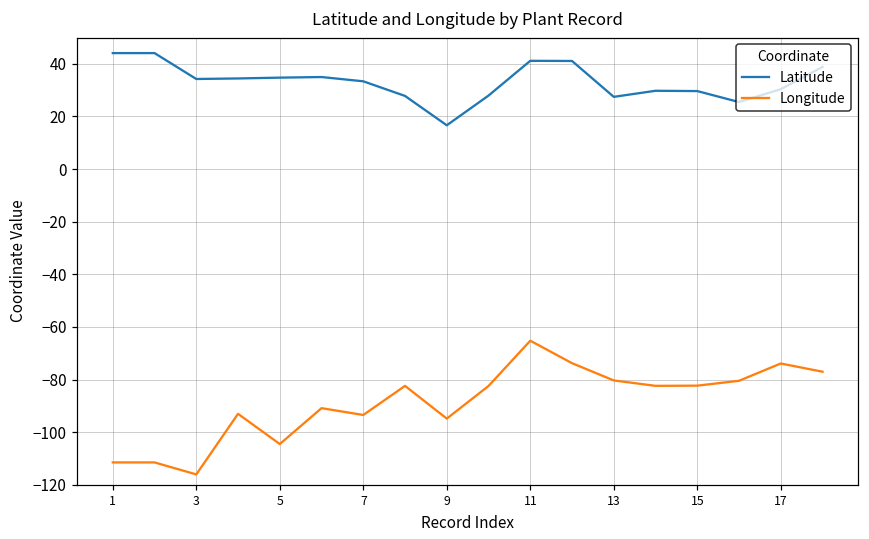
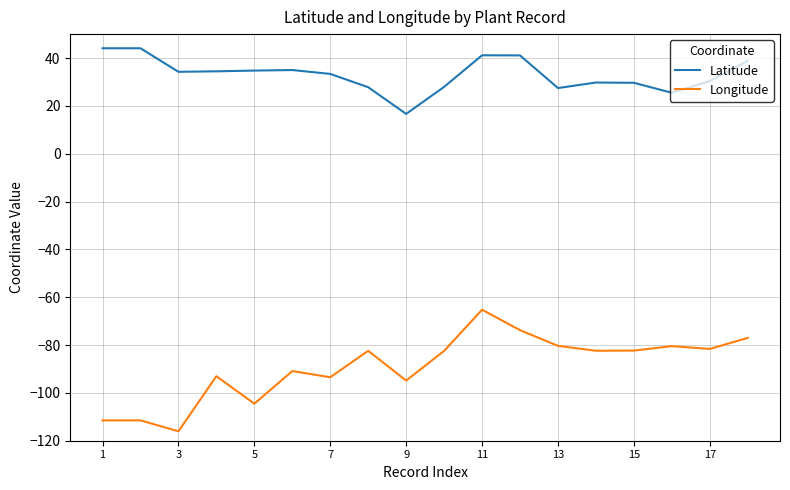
Longitude, 17: -74 -> -82
